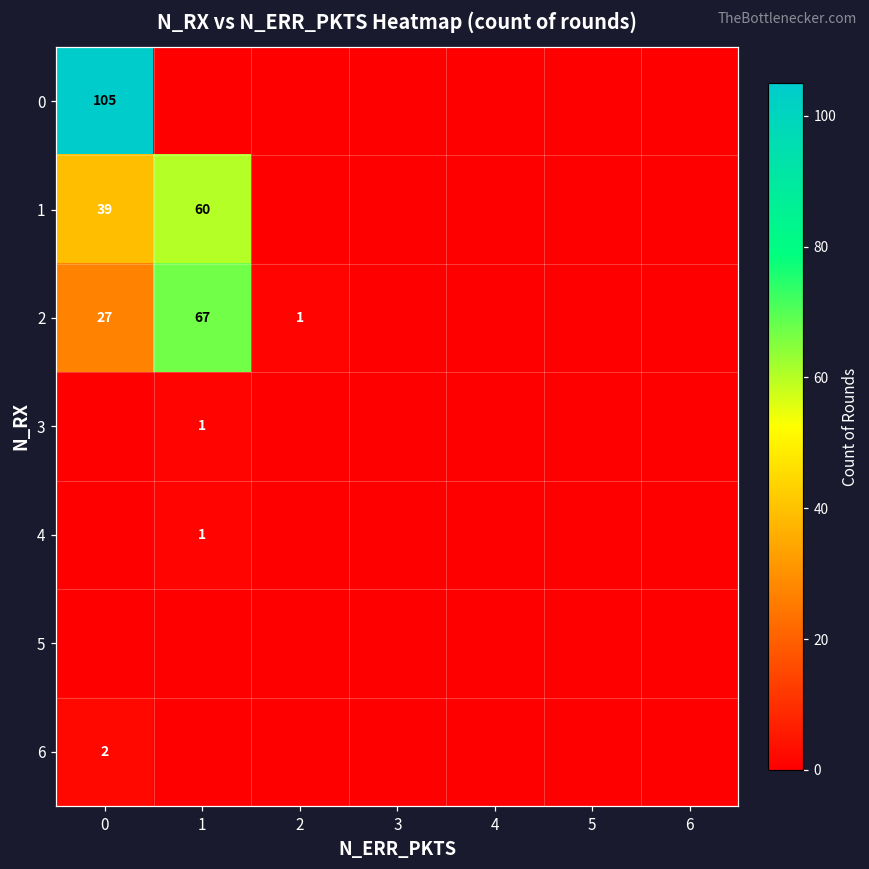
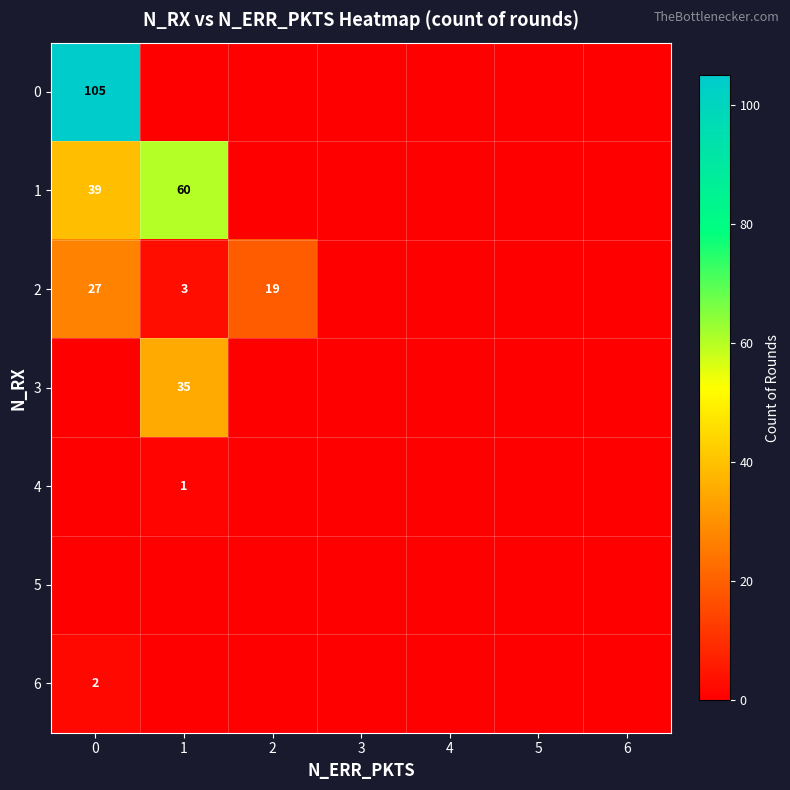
2, 1: 67 -> 3
2, 2: 1 -> 19
3, 1: 1 -> 35
